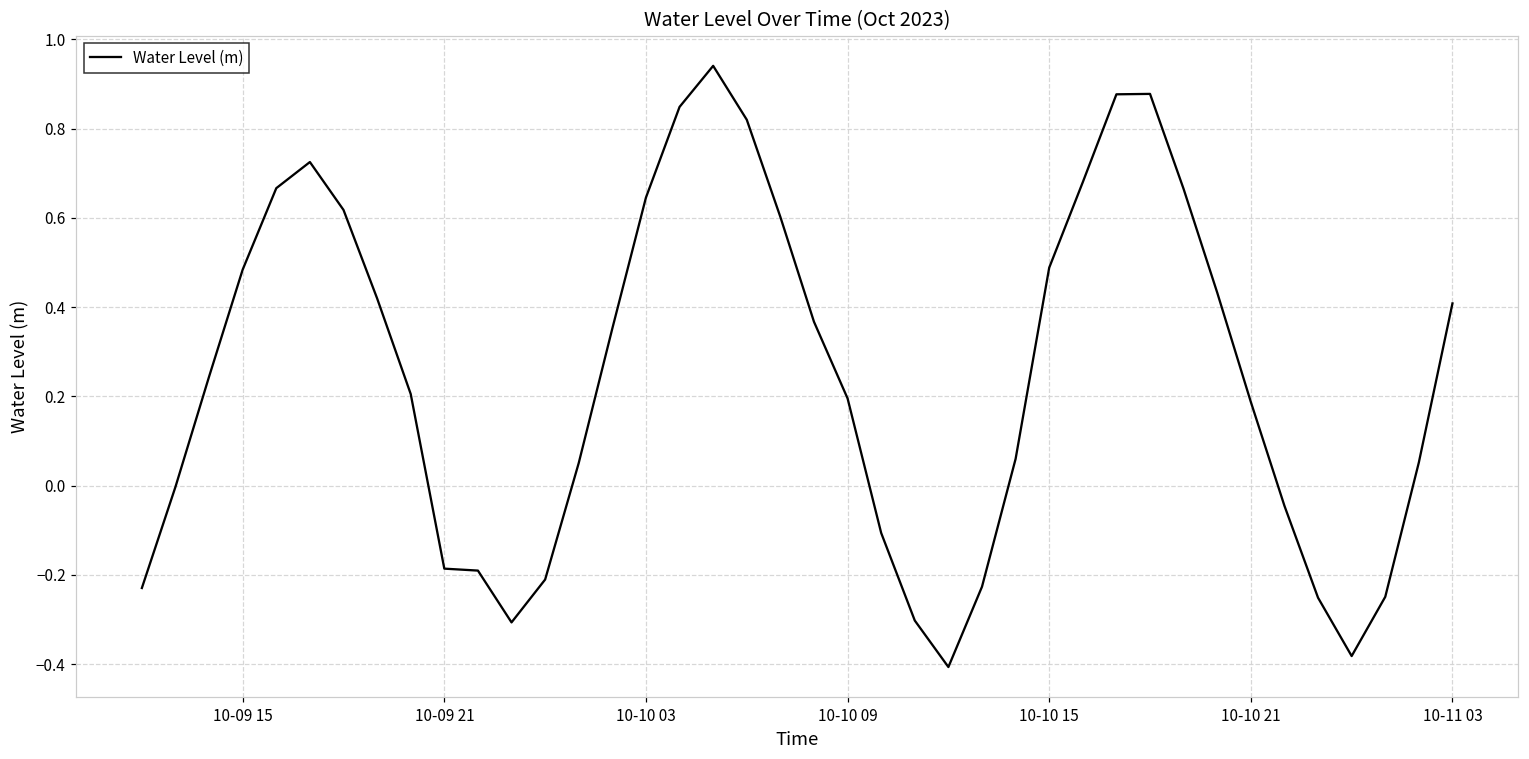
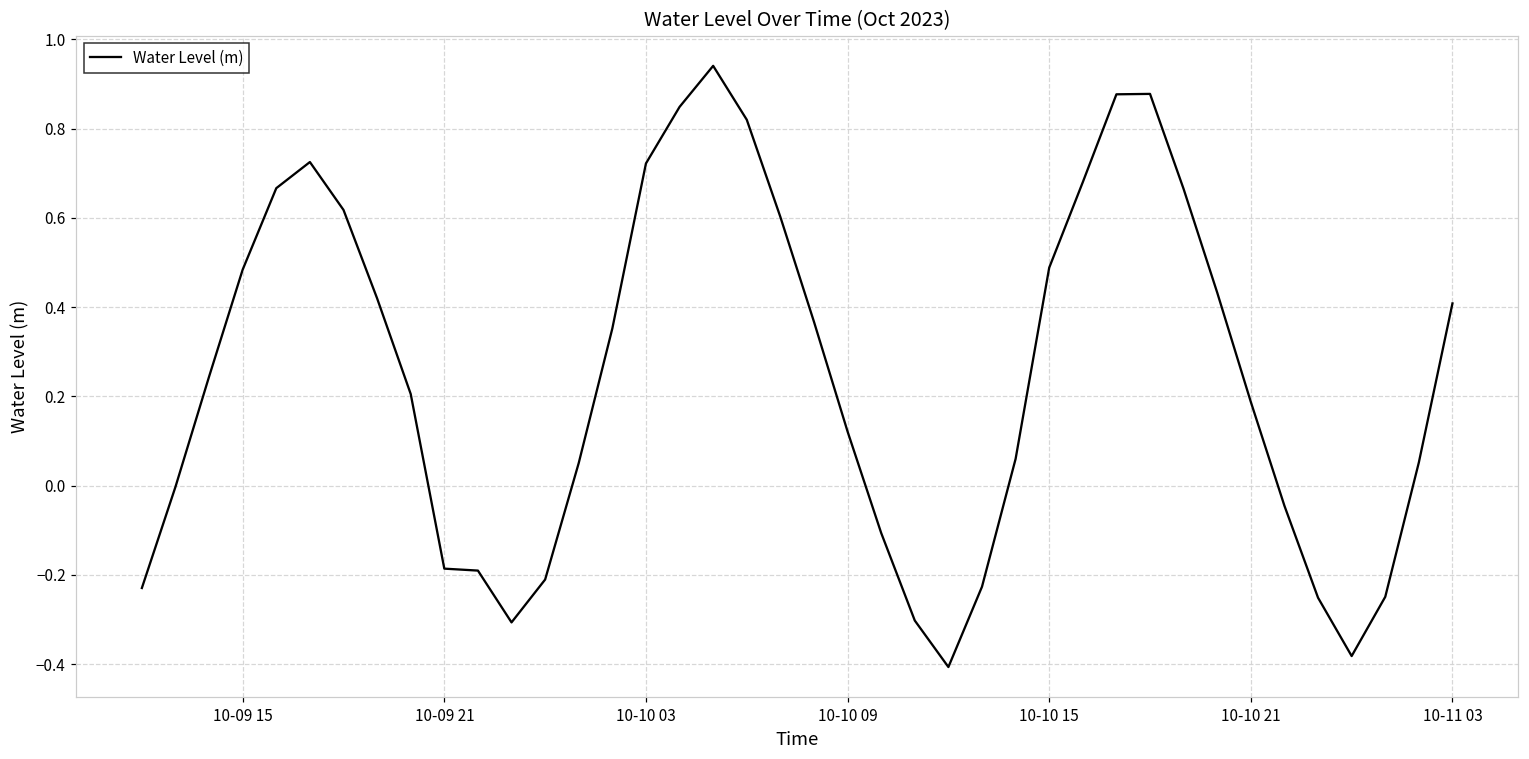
10-10 03: 0.65 -> 0.72
10-10 09: 0.20 -> 0.12
